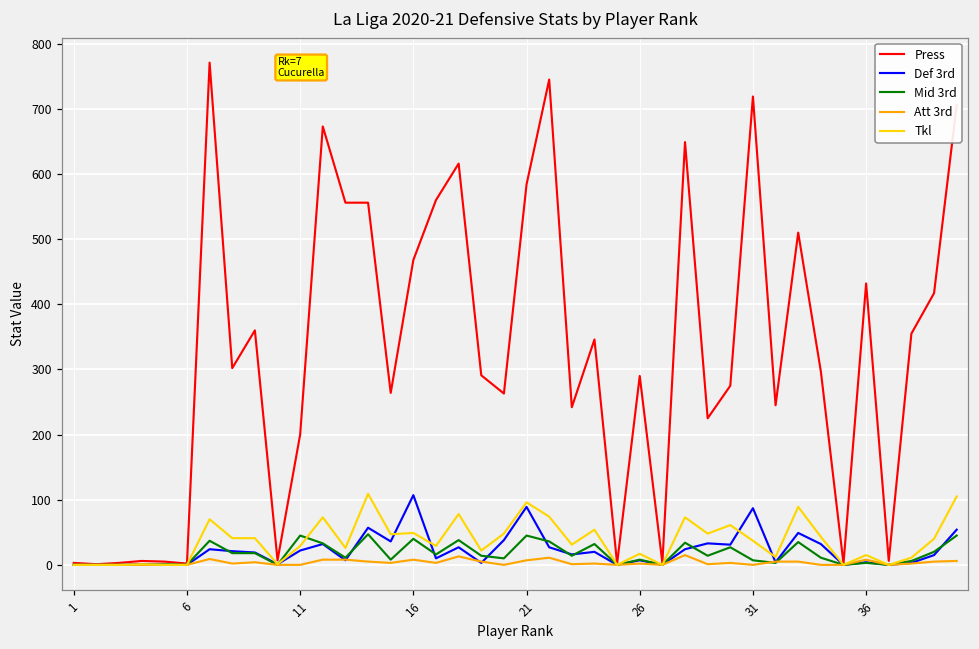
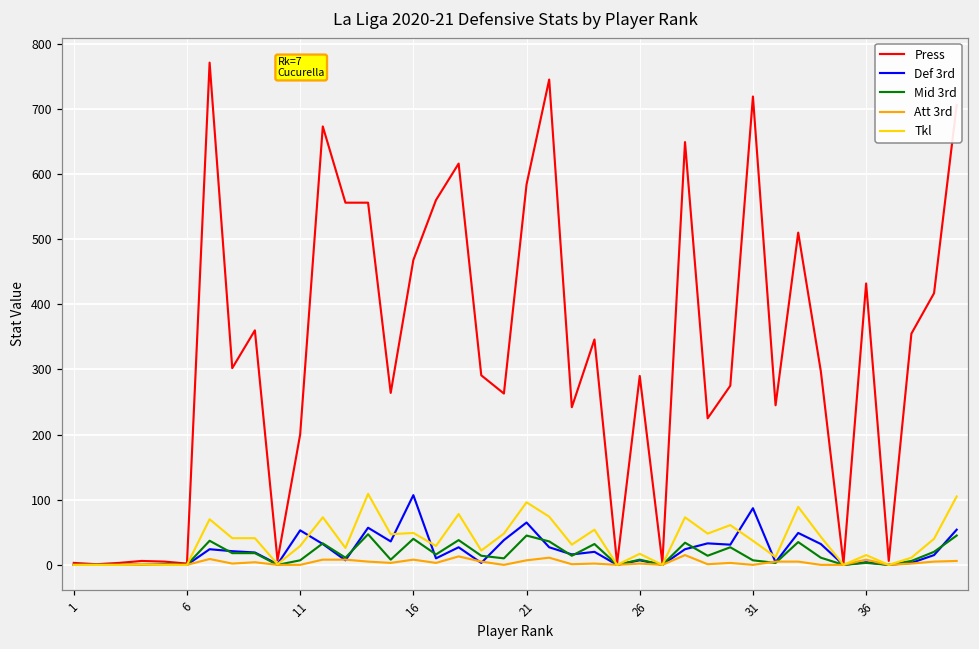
Def 3rd, 11: 20 -> 50
Mid 3rd, 11: 50 -> 10
Def 3rd, 21: 90 -> 70
